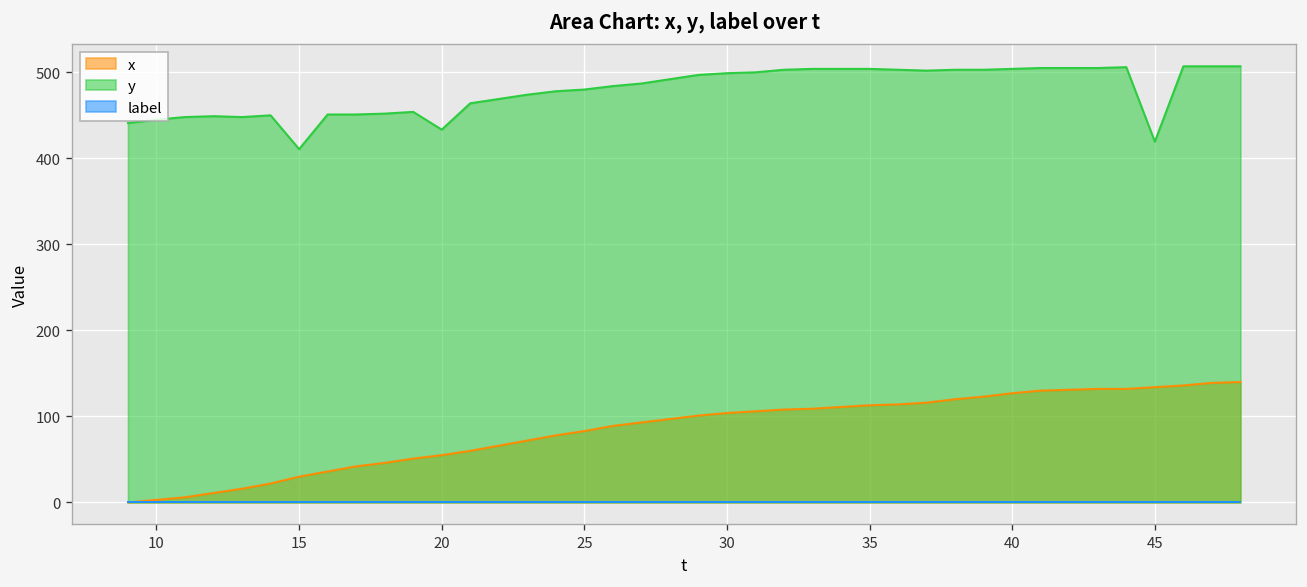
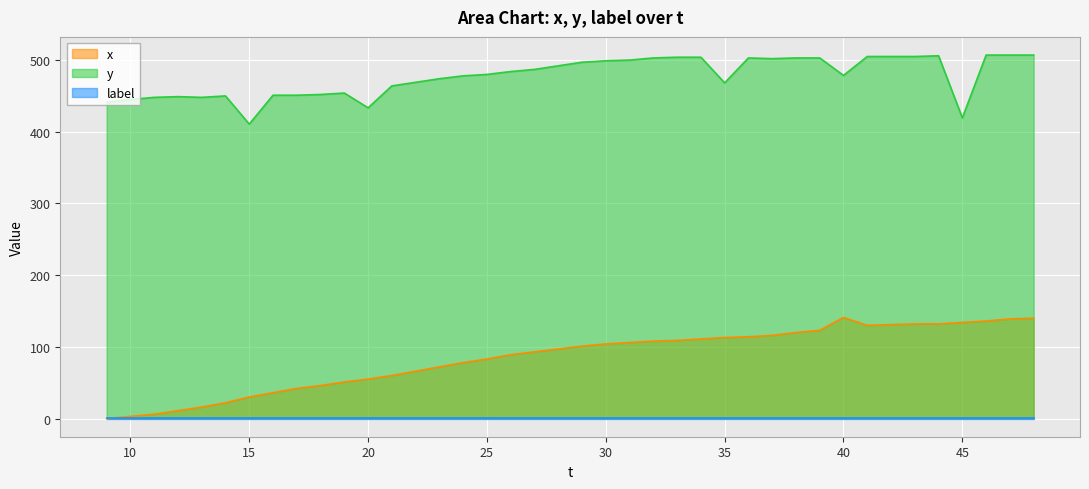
y, 35: 500 -> 470
x, 40: 130 -> 140
y, 40: 500 -> 480
